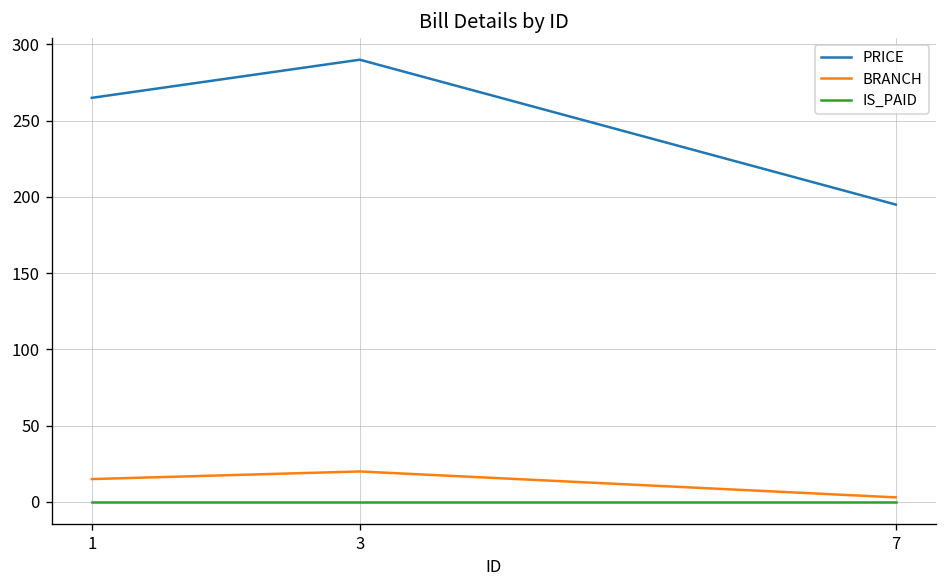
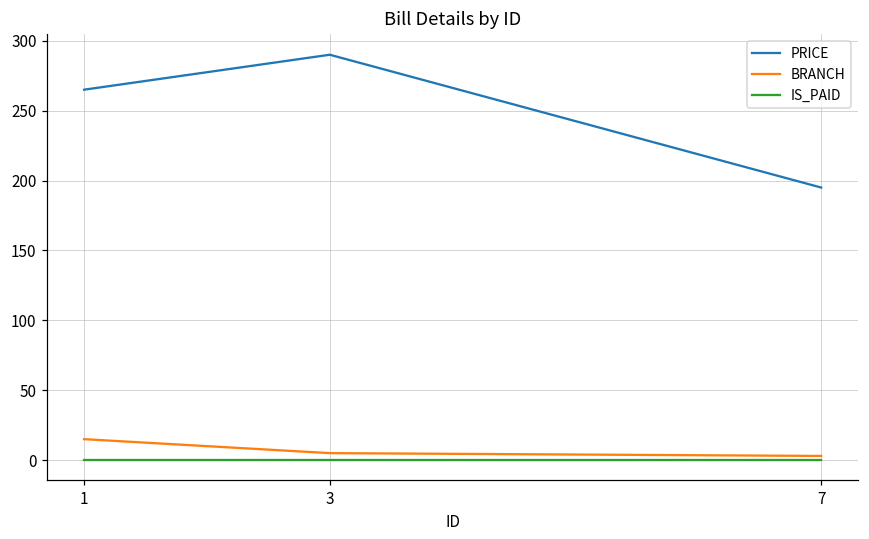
BRANCH, 3: 20 -> 5
